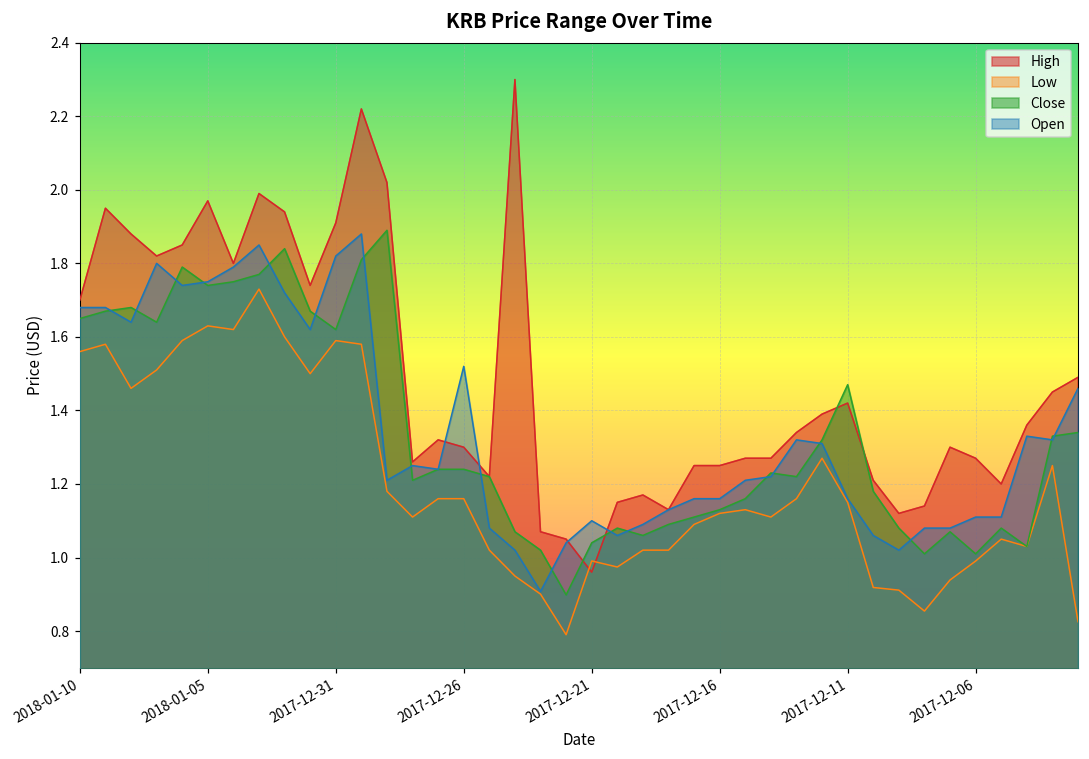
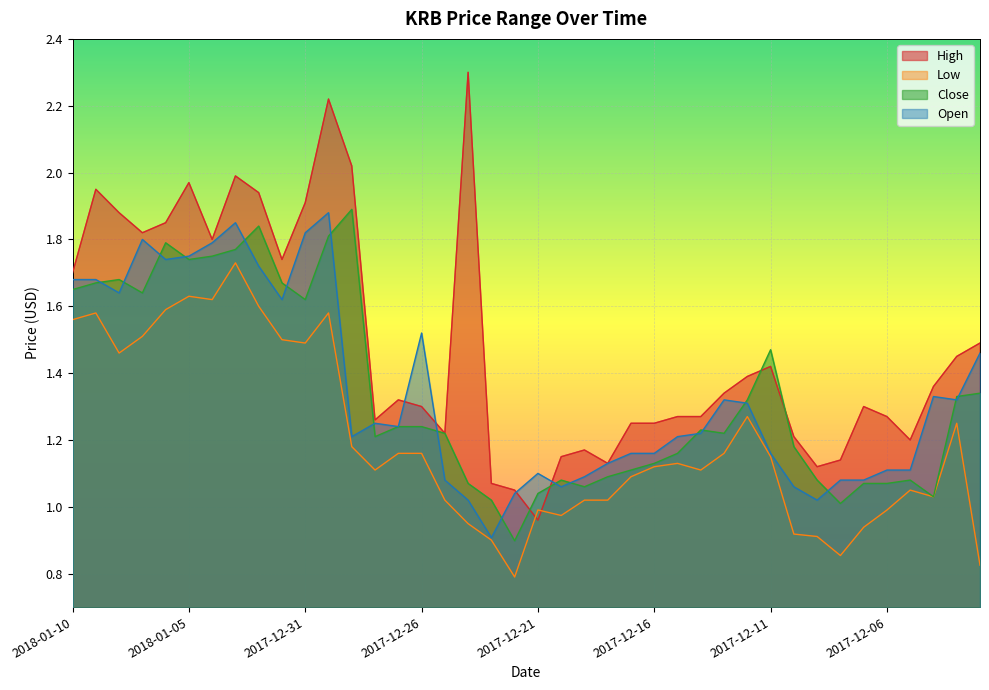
Low, 2017-12-31: 1.59 -> 1.49
Close, 2017-12-06: 1.01 -> 1.07
